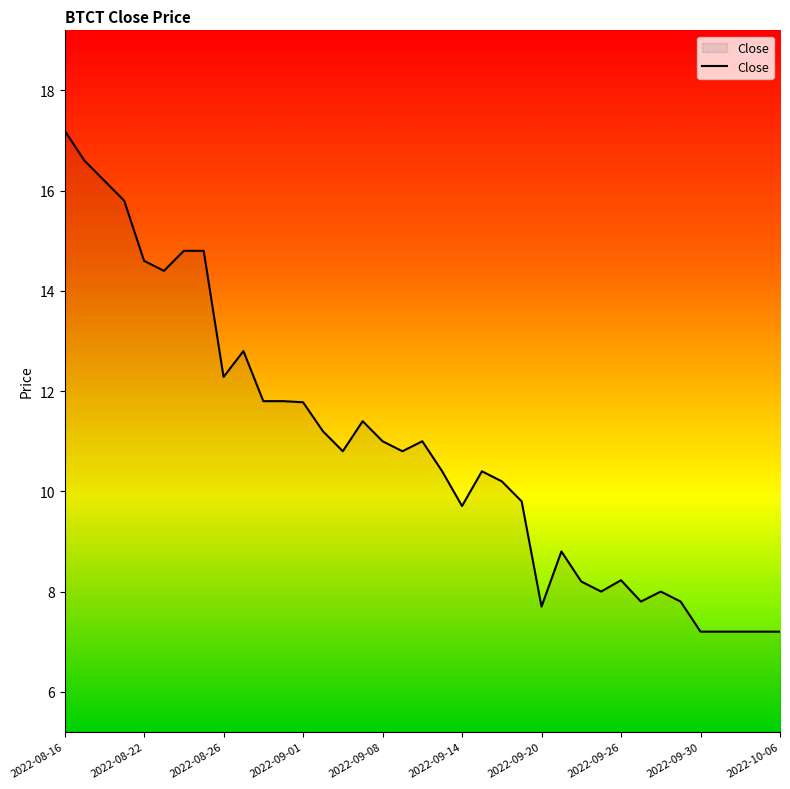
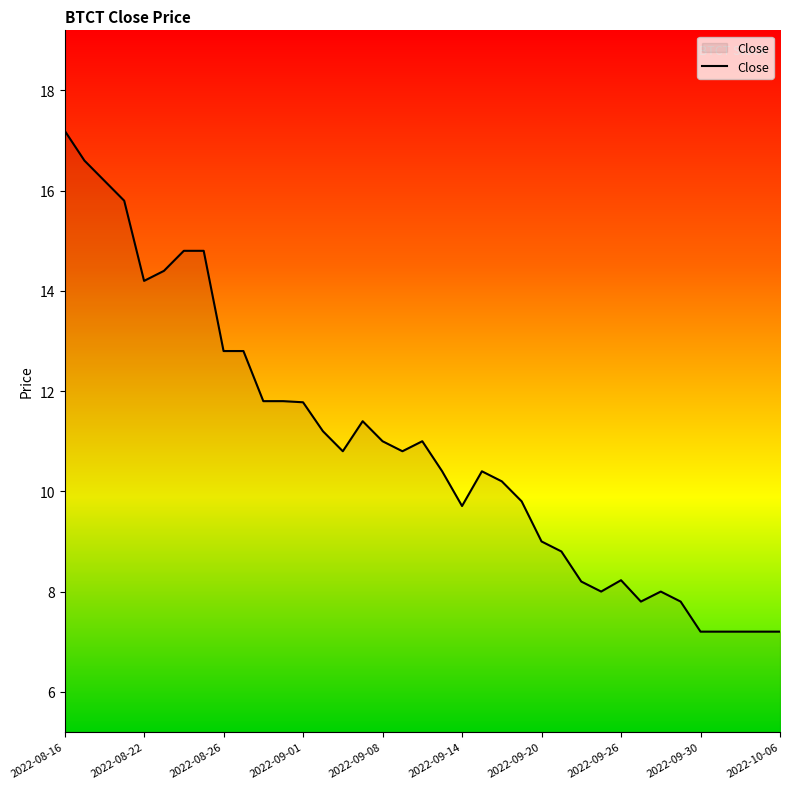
2022-08-22: 14.6 -> 14.2
2022-08-26: 12.3 -> 12.8
2022-09-20: 7.7 -> 9.0
